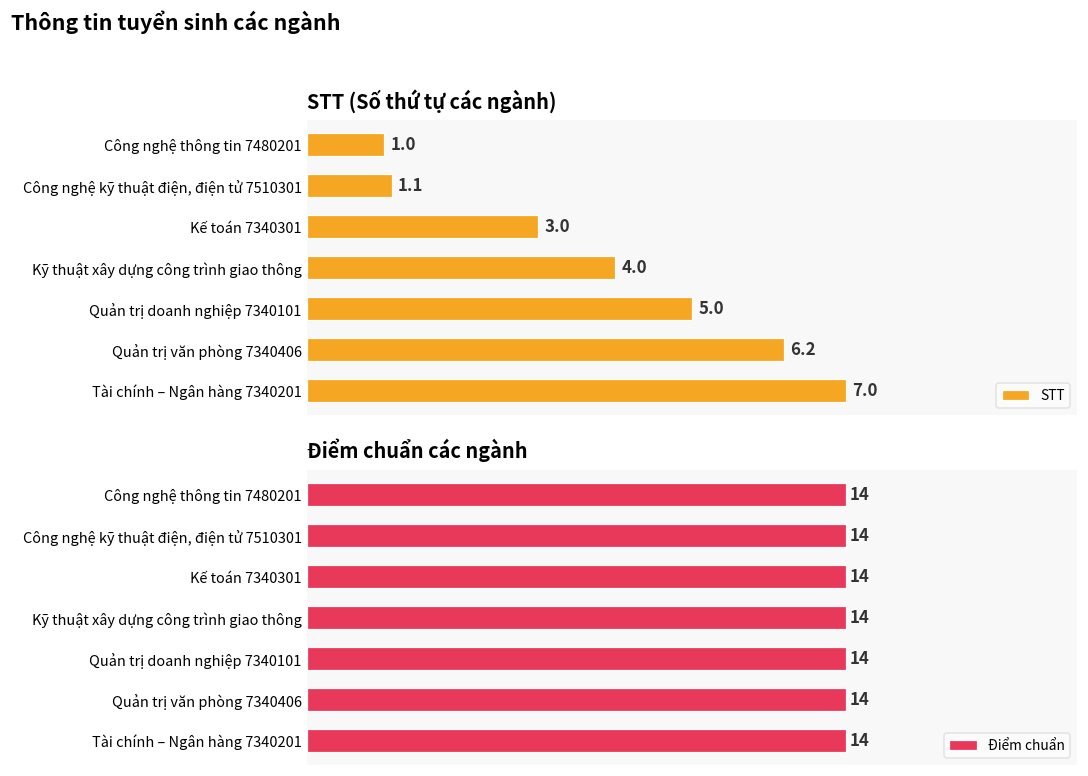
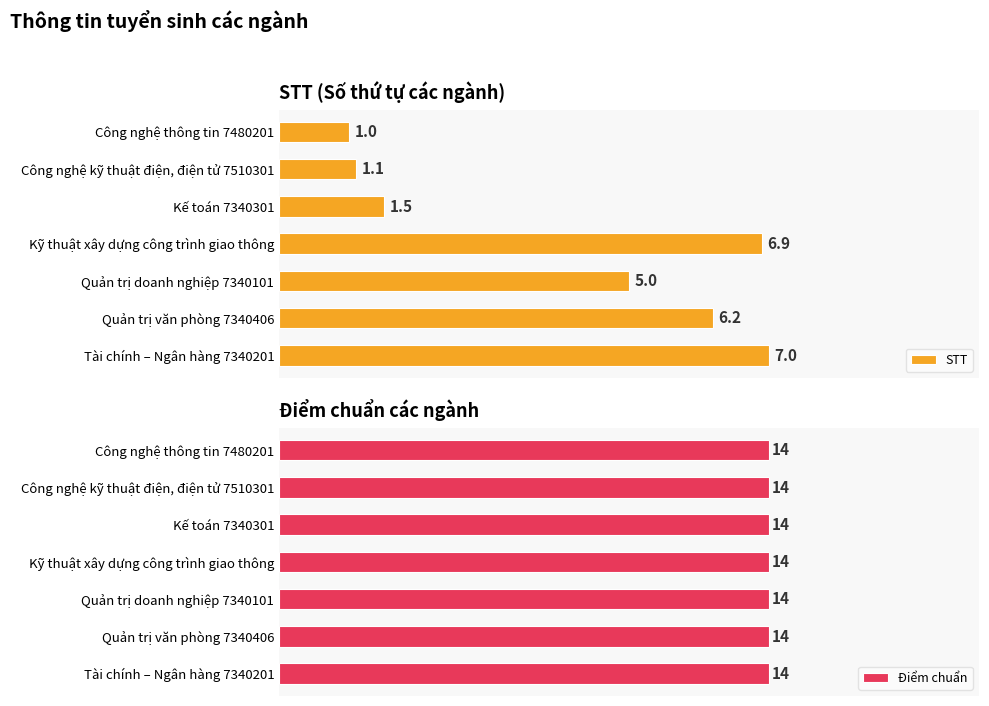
STT (Số thứ tự các ngành), Kế toán 7340301: 3.0 -> 1.5
STT (Số thứ tự các ngành), Kỹ thuật xây dựng công trình giao thông: 4.0 -> 6.9
